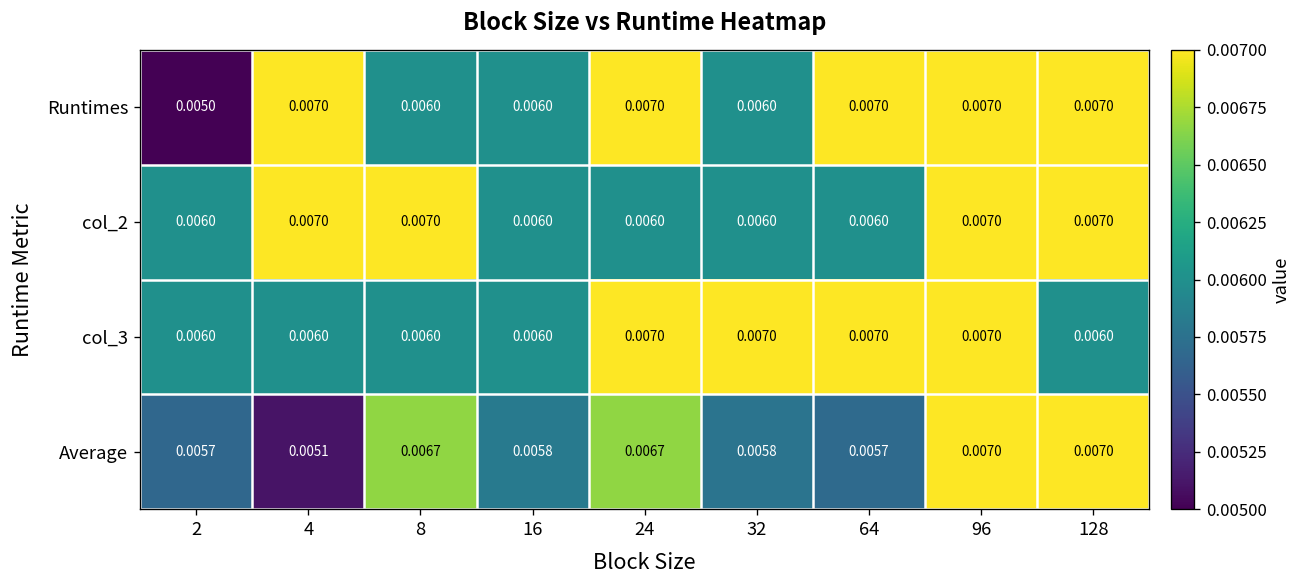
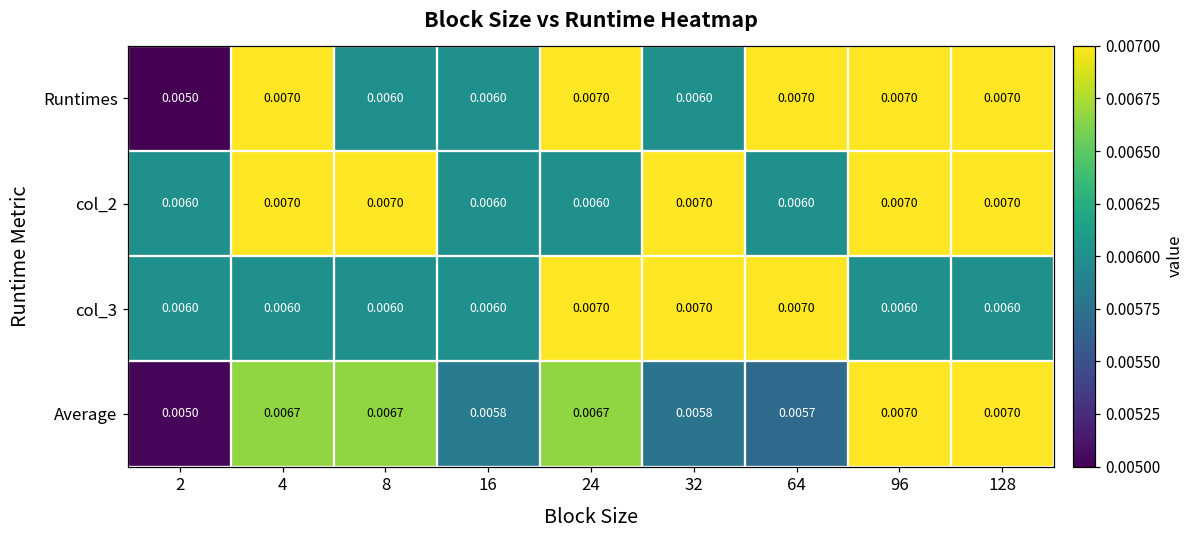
col_2, 32: 0.0060 -> 0.0070
col_3, 96: 0.0070 -> 0.0060
Average, 2: 0.0057 -> 0.0050
Average, 4: 0.0051 -> 0.0067
